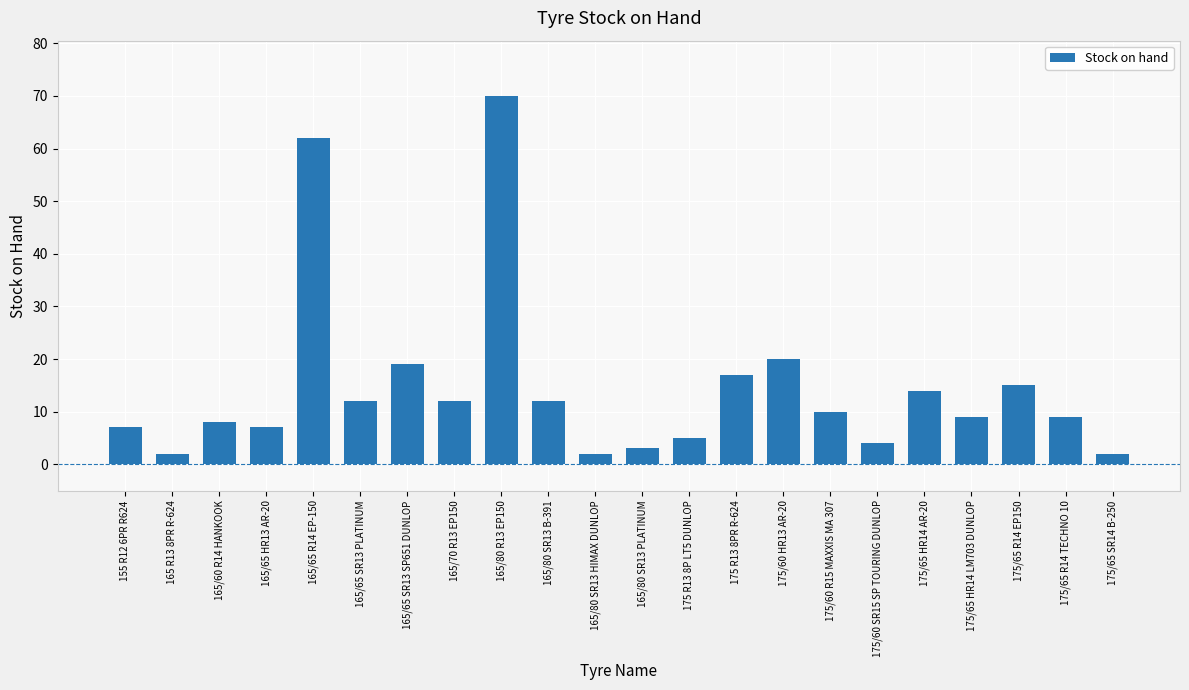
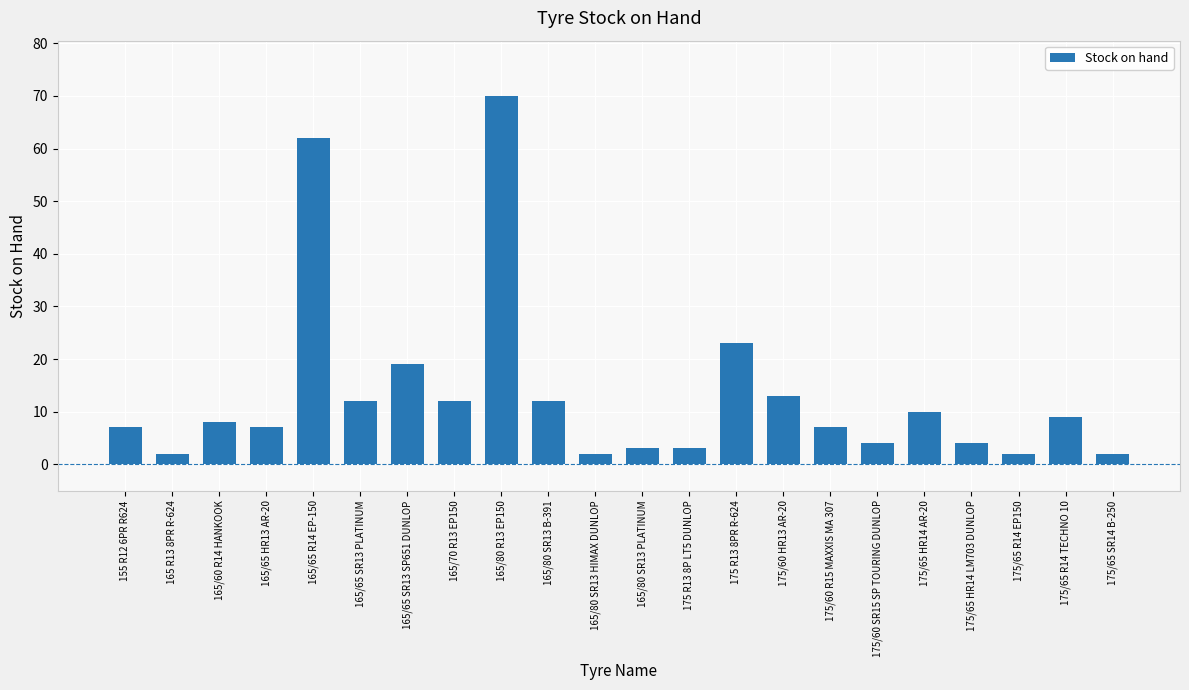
175 R13 8P LT5 DUNLOP: 5 -> 3
175 R13 8PR R-624: 17 -> 23
175/60 HR13 AR-20: 20 -> 13
175/60 R15 MAXXIS MA 307: 10 -> 7
175/65 HR14 AR-20: 14 -> 10
175/65 HR14 LM703 DUNLOP: 9 -> 4
175/65 R14 EP150: 15 -> 2
